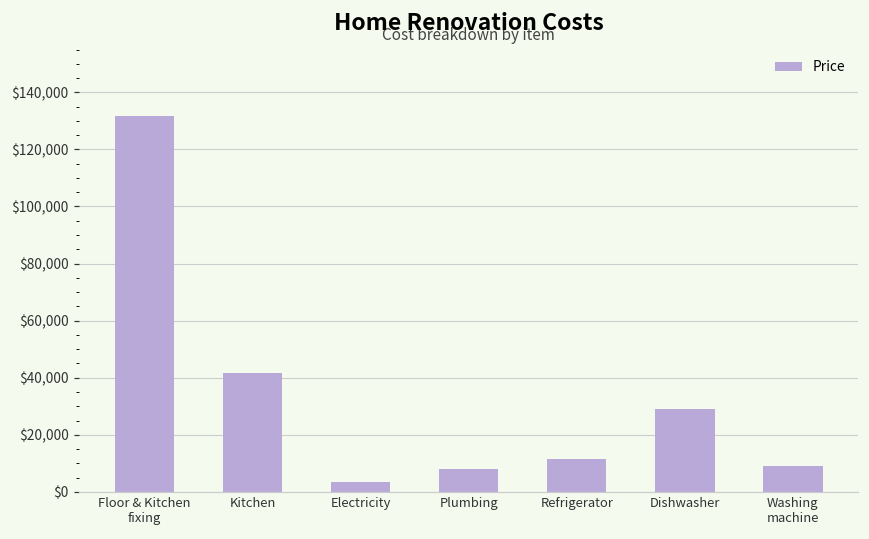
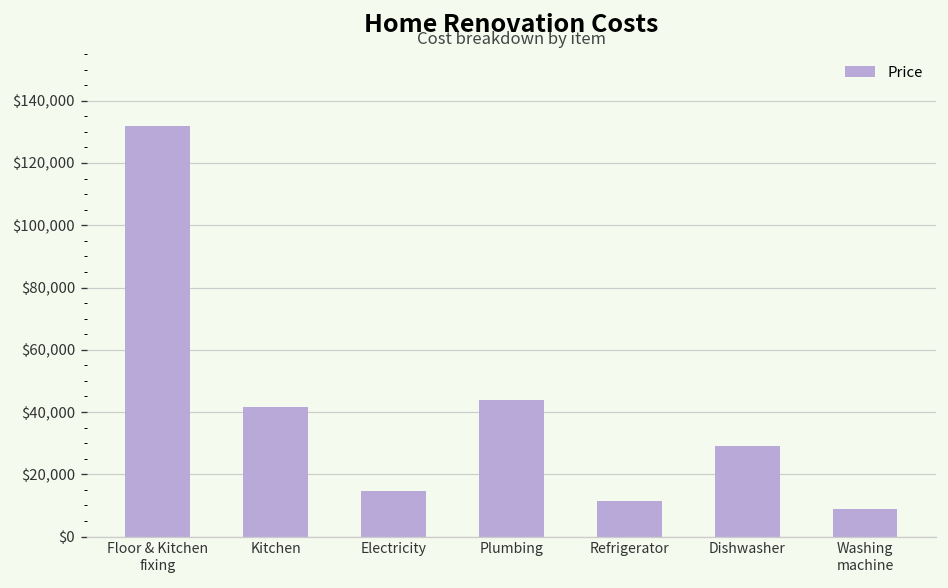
Electricity: $3,000 -> $15,000
Plumbing: $8,000 -> $44,000
